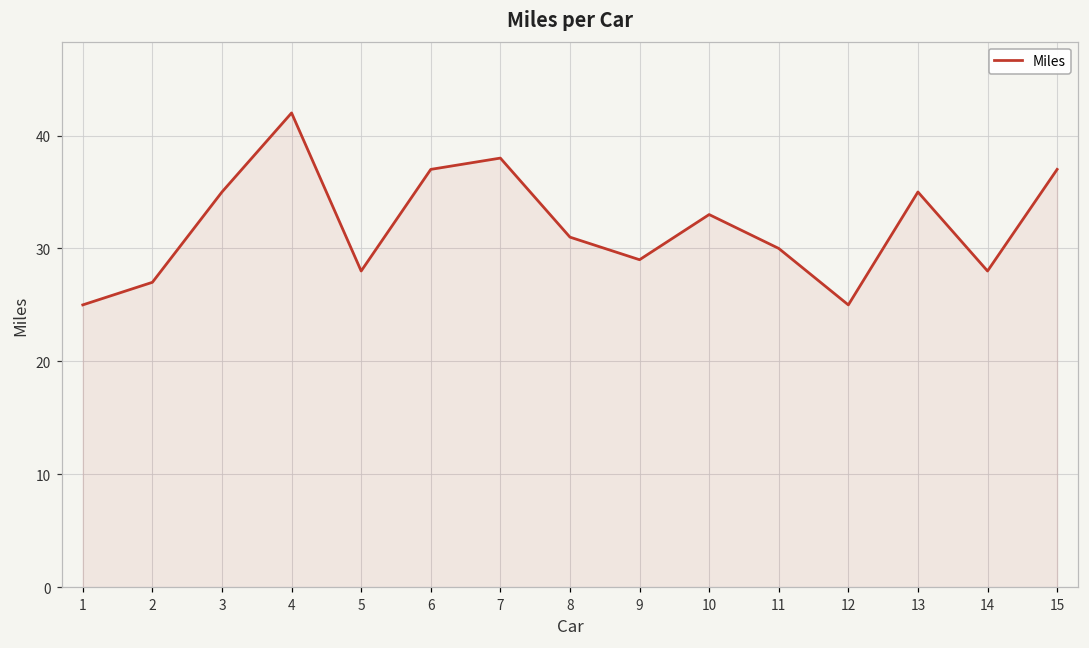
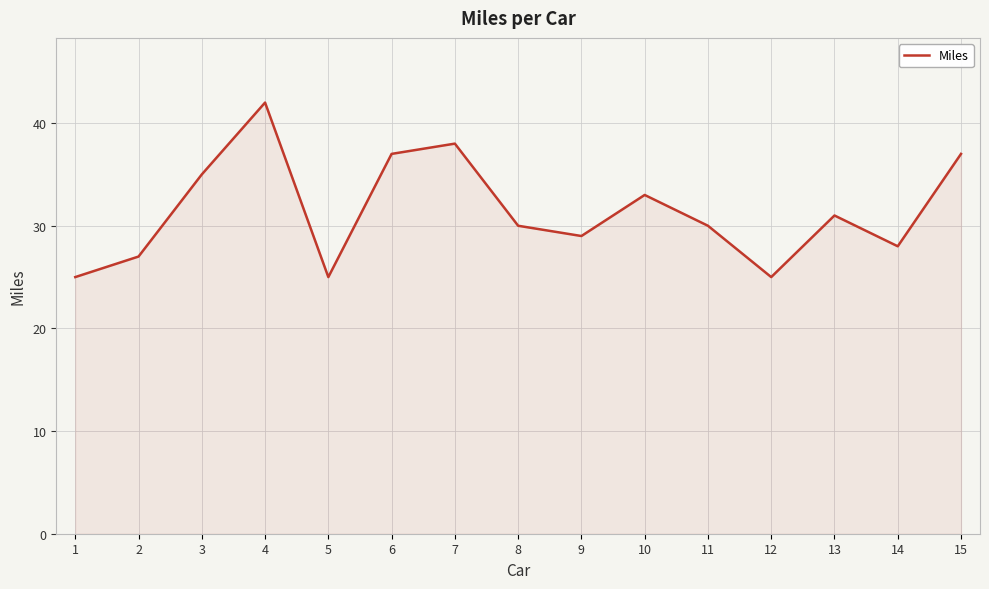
5: 28 -> 25
8: 31 -> 30
13: 35 -> 31
